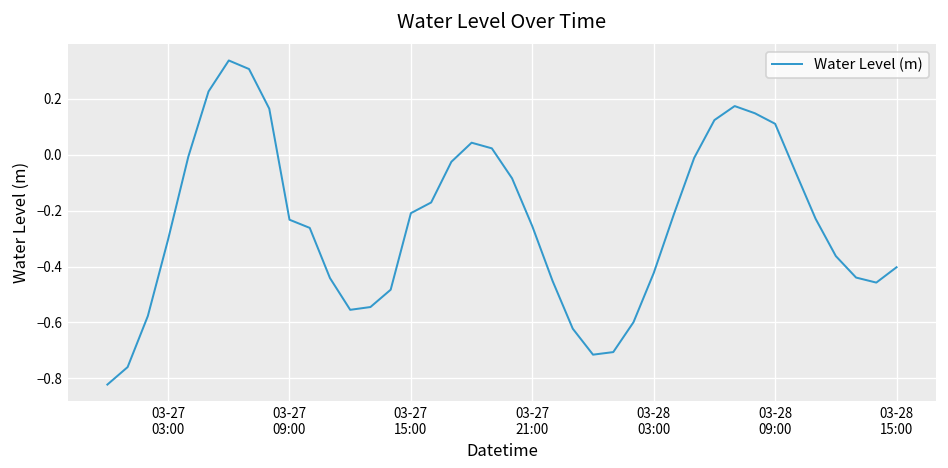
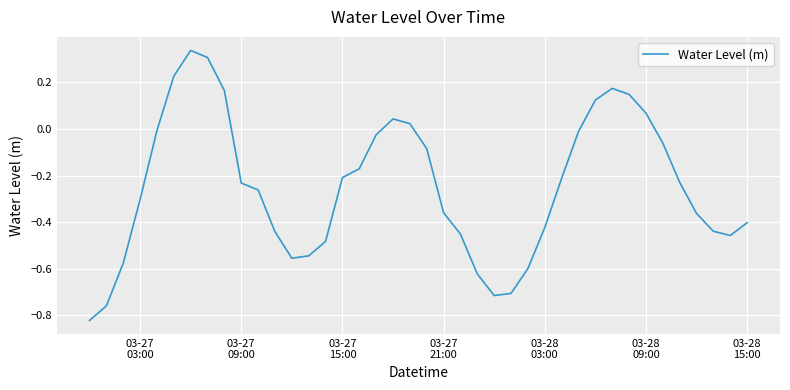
03-27 21:00: -0.26 -> -0.36
03-28 09:00: 0.11 -> 0.07
